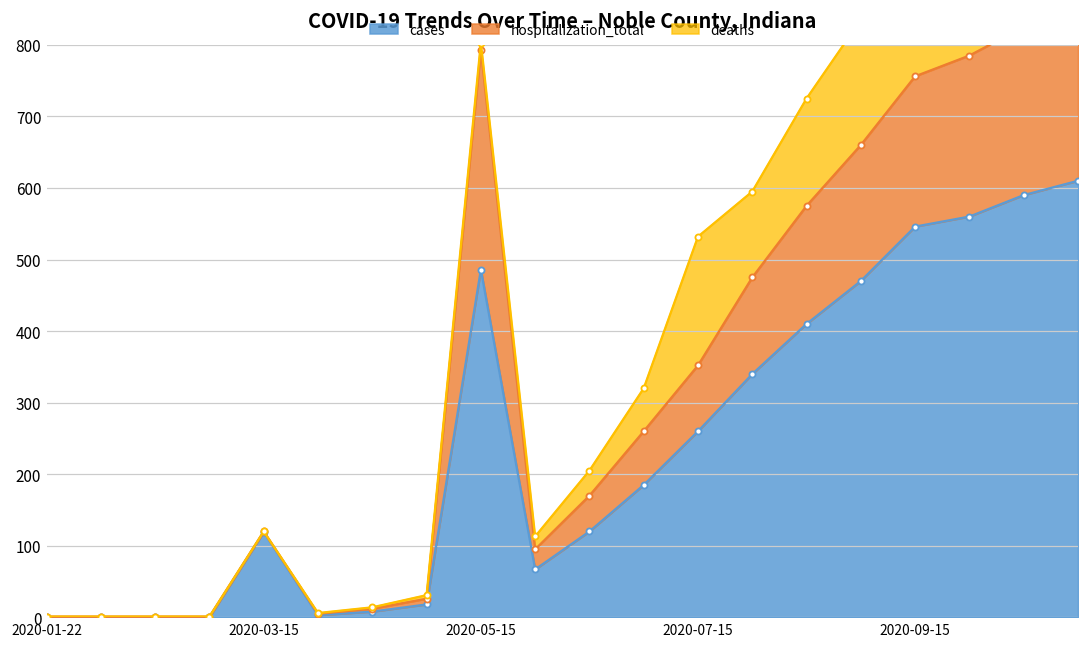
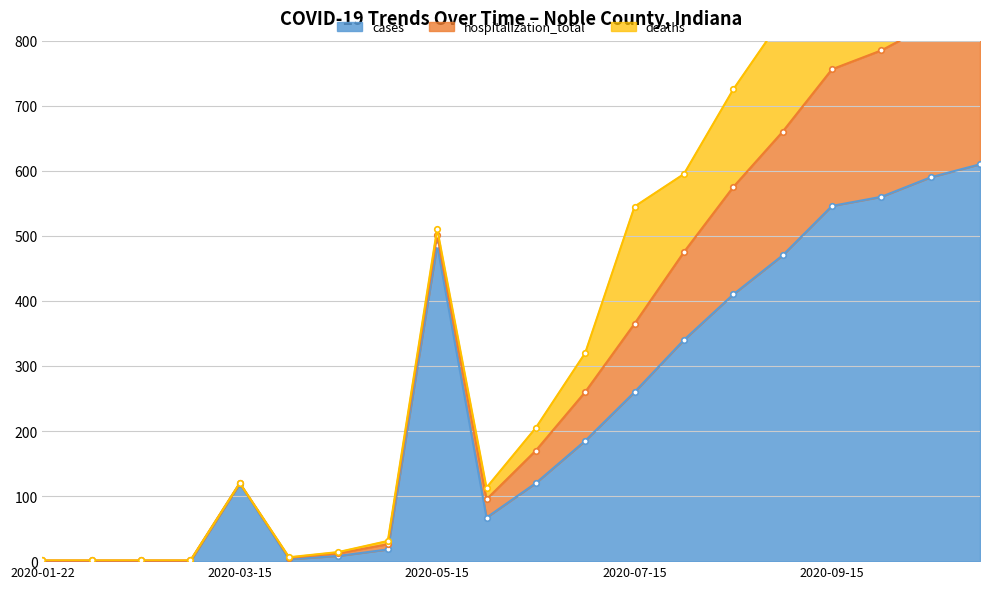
hospitalization_total, 2020-05-15: 310 -> 20
hospitalization_total, 2020-07-15: 90 -> 110
